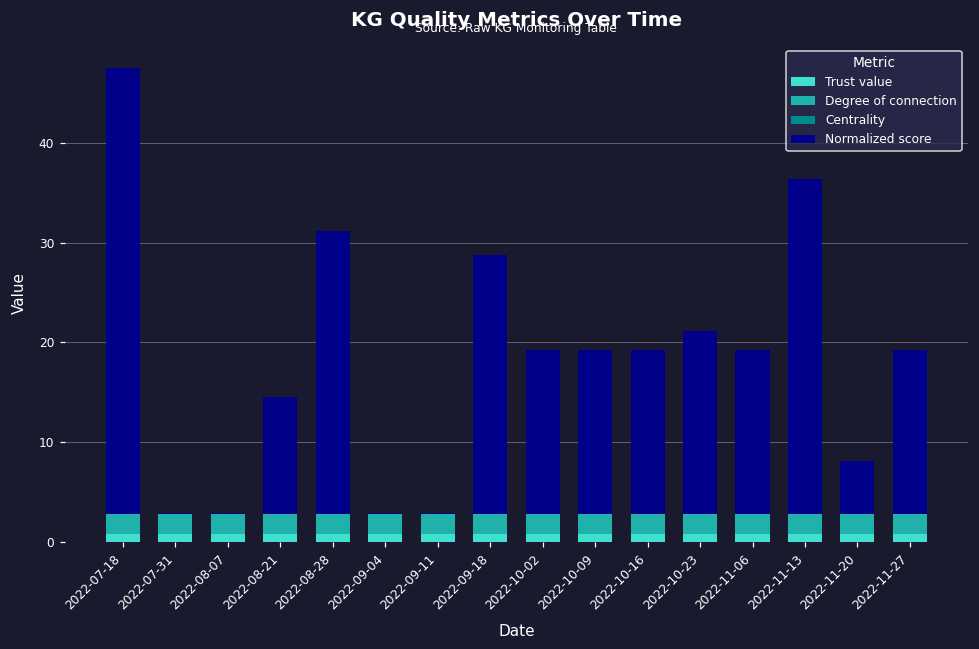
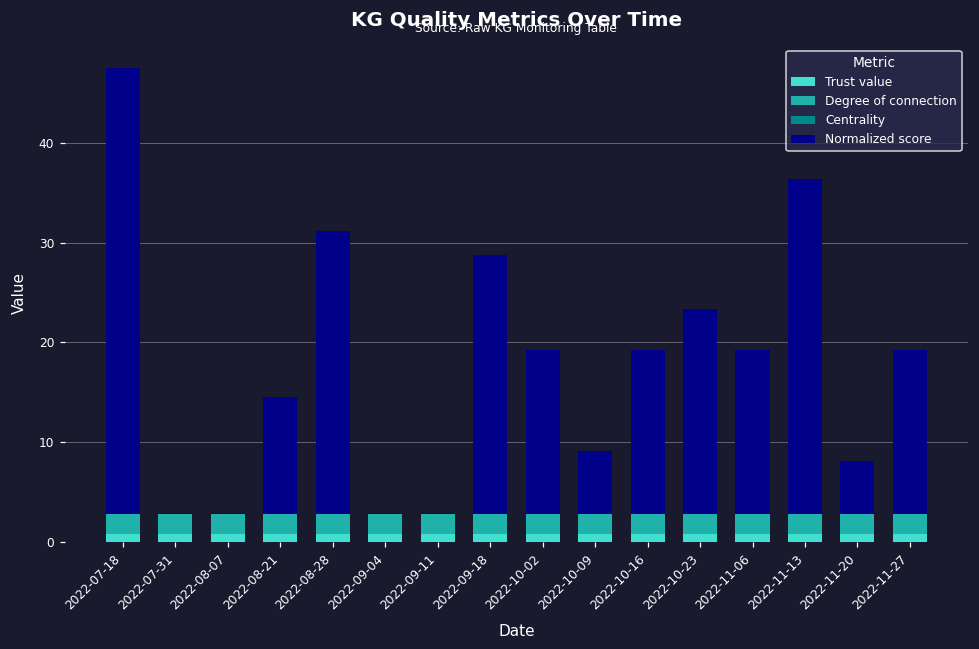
Normalized score, 2022-10-09: 16 -> 6
Normalized score, 2022-10-23: 18 -> 21
